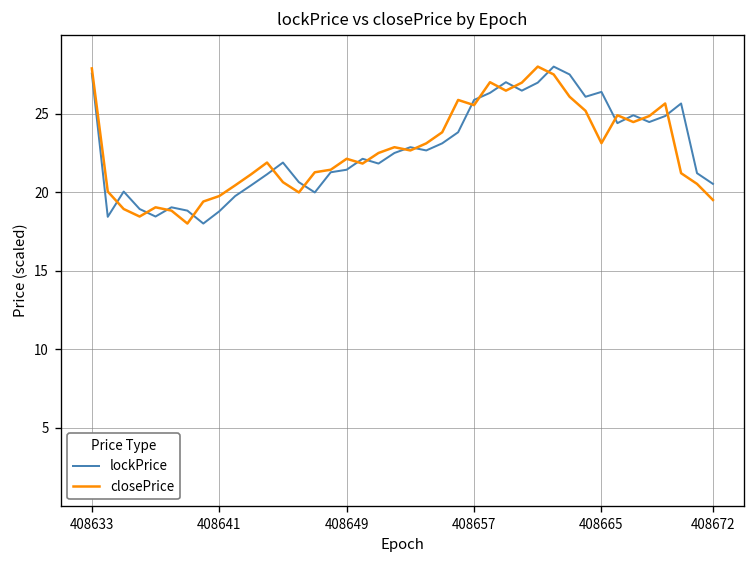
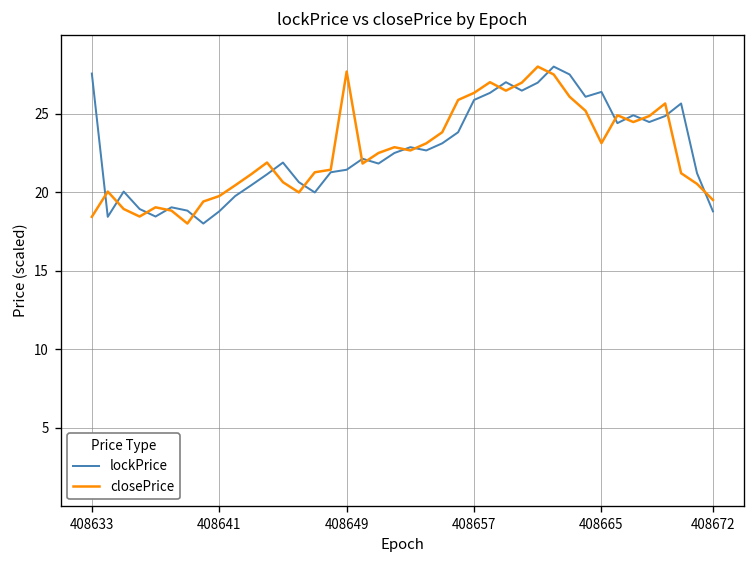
closePrice, 408633: 27.9 -> 18.4
closePrice, 408649: 22.1 -> 27.7
closePrice, 408657: 25.5 -> 26.3
lockPrice, 408672: 20.5 -> 18.8
